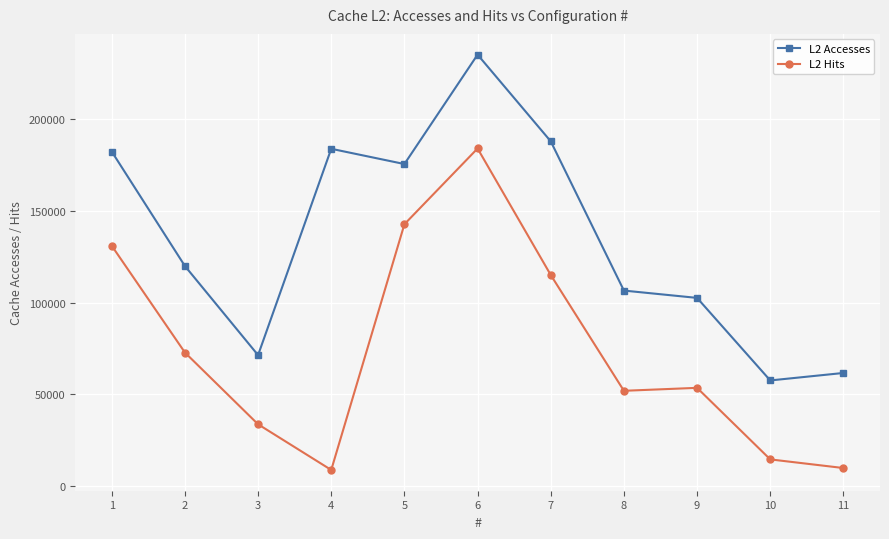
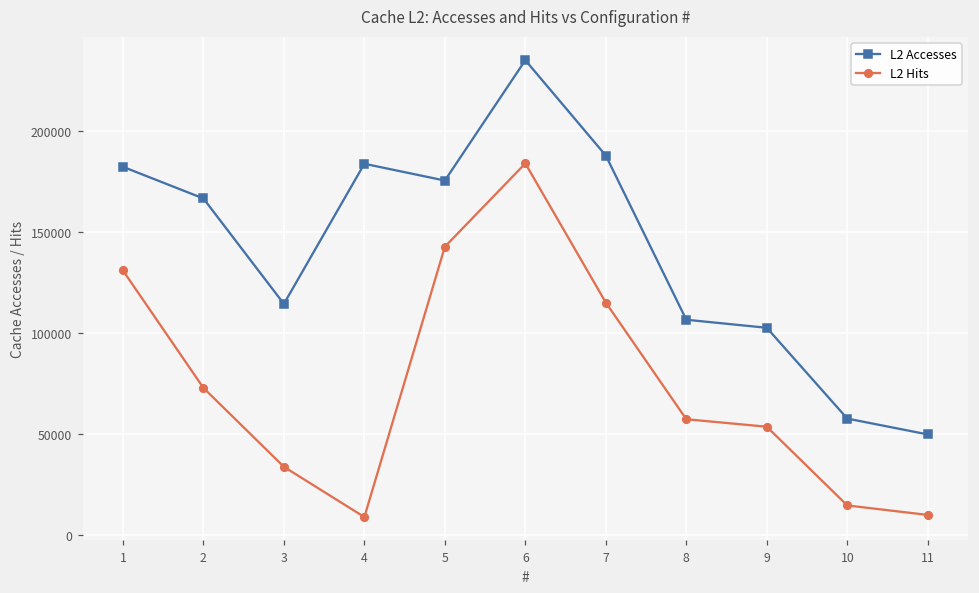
L2 Accesses, 2: 120000 -> 167000
L2 Accesses, 3: 71000 -> 114000
L2 Hits, 8: 52000 -> 57000
L2 Accesses, 11: 62000 -> 50000
